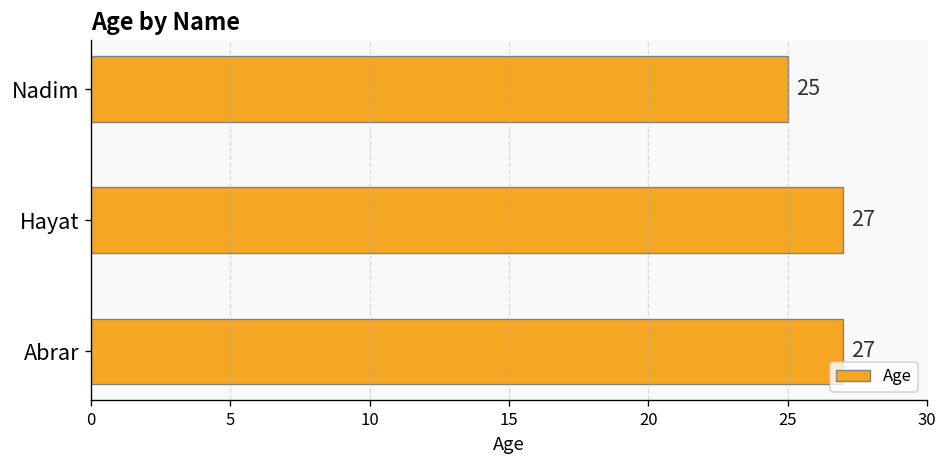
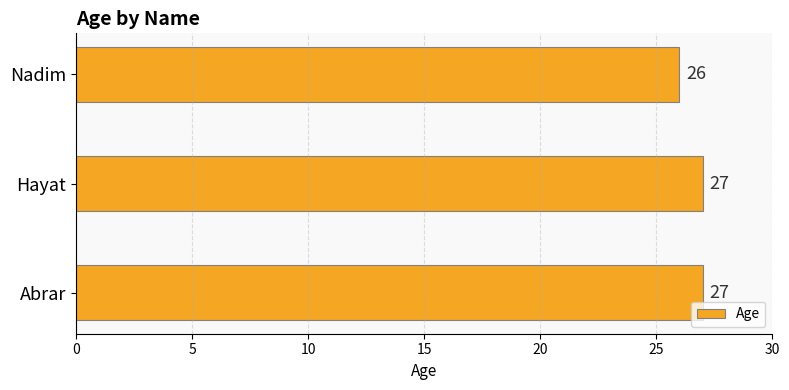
Nadim: 25 -> 26
